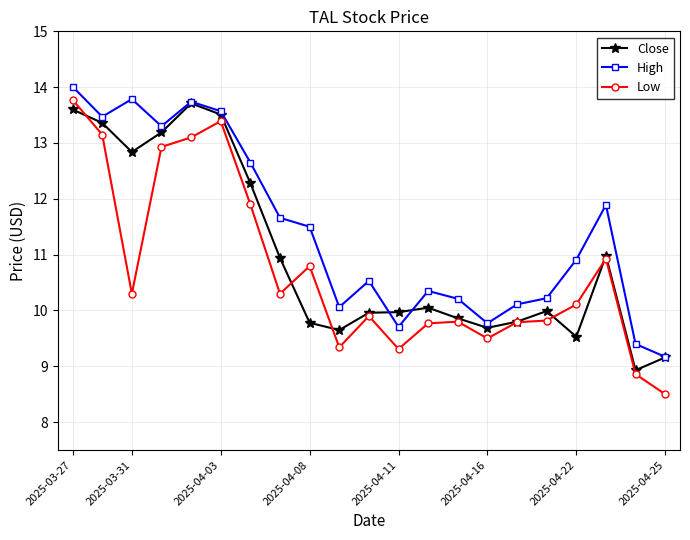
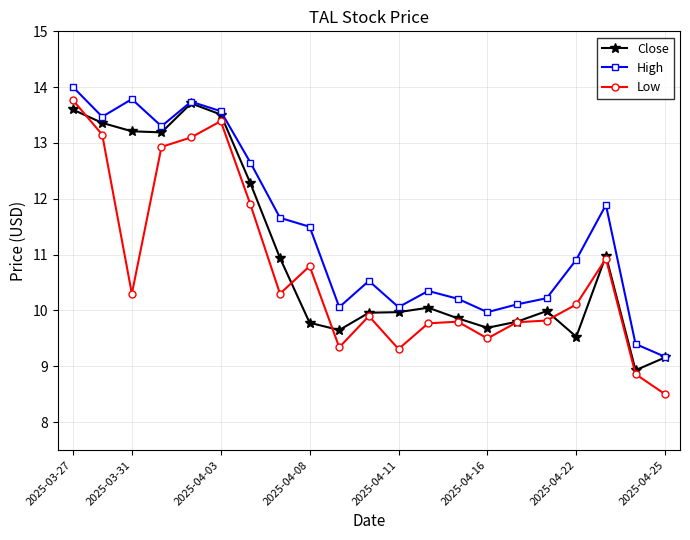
Close, 2025-03-31: 12.8 -> 13.2
High, 2025-04-11: 9.7 -> 10.1
High, 2025-04-16: 9.8 -> 10.0
